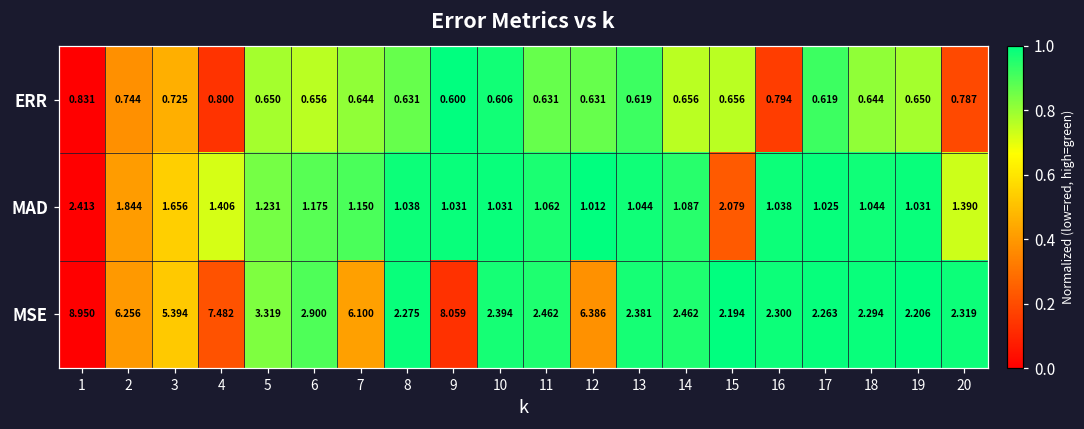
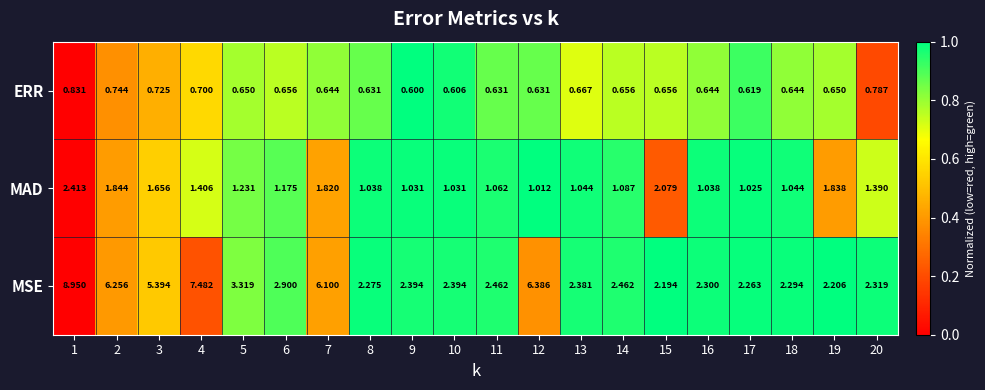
ERR, 4: 0.800 -> 0.700
ERR, 13: 0.619 -> 0.667
ERR, 16: 0.794 -> 0.644
MAD, 7: 1.150 -> 1.820
MAD, 19: 1.031 -> 1.838
MSE, 9: 8.059 -> 2.394
